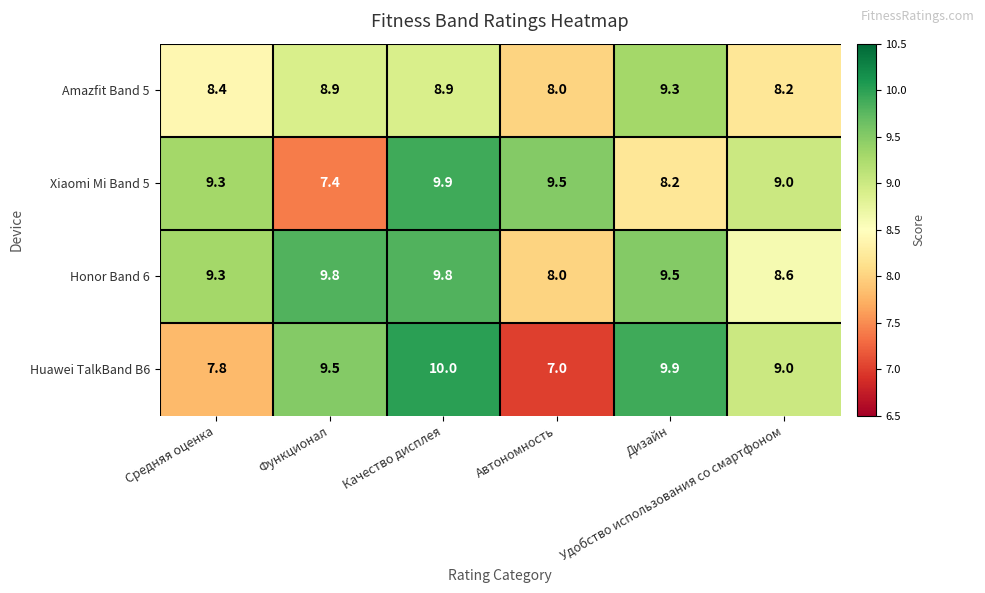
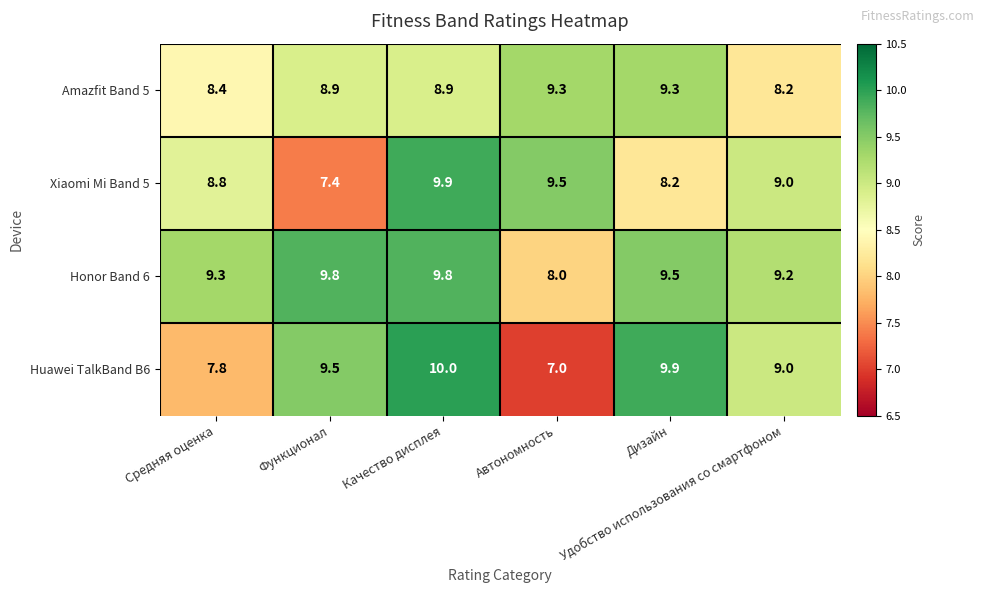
Amazfit Band 5, Автономность: 8.0 -> 9.3
Xiaomi Mi Band 5, Средняя оценка: 9.3 -> 8.8
Honor Band 6, Удобство использования со смартфоном: 8.6 -> 9.2
